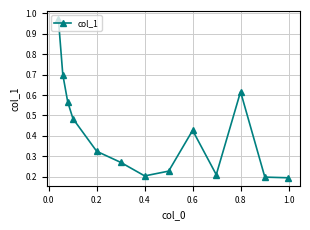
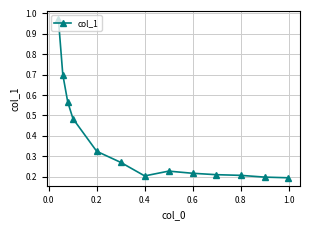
0.6: 0.43 -> 0.22
0.8: 0.62 -> 0.21
